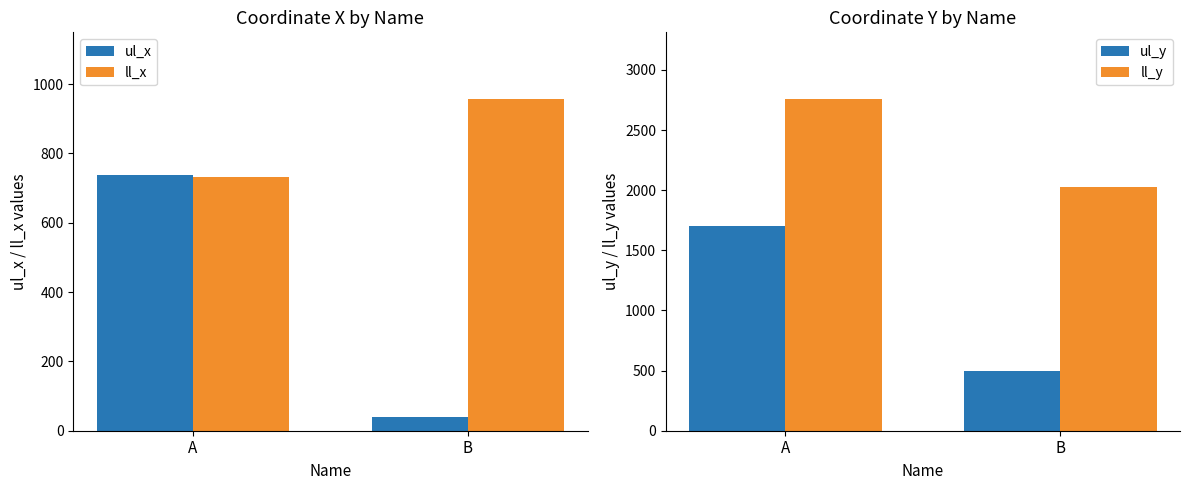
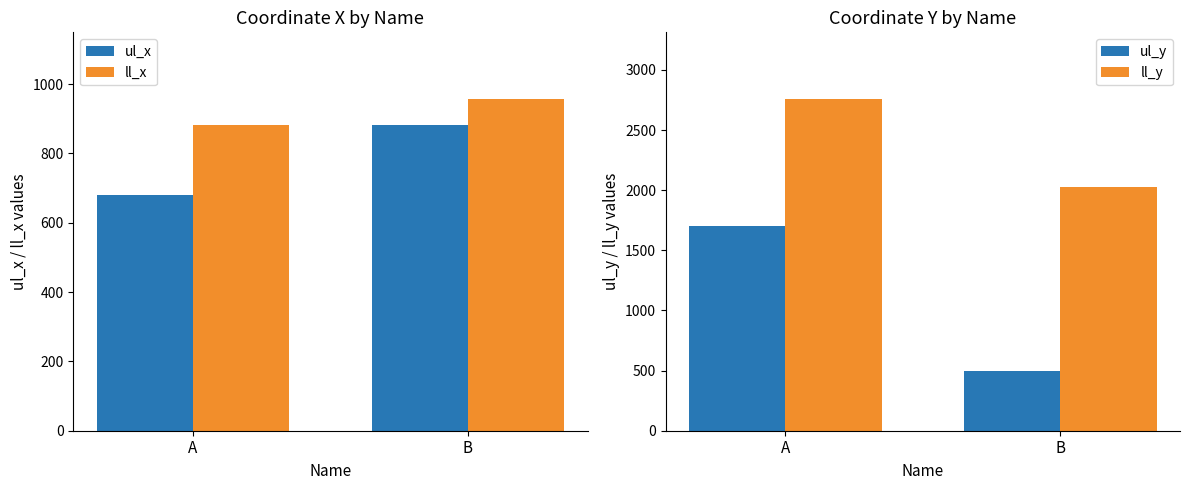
Coordinate X by Name, ul_x, A: 740 -> 680
Coordinate X by Name, ll_x, A: 730 -> 880
Coordinate X by Name, ul_x, B: 40 -> 880
